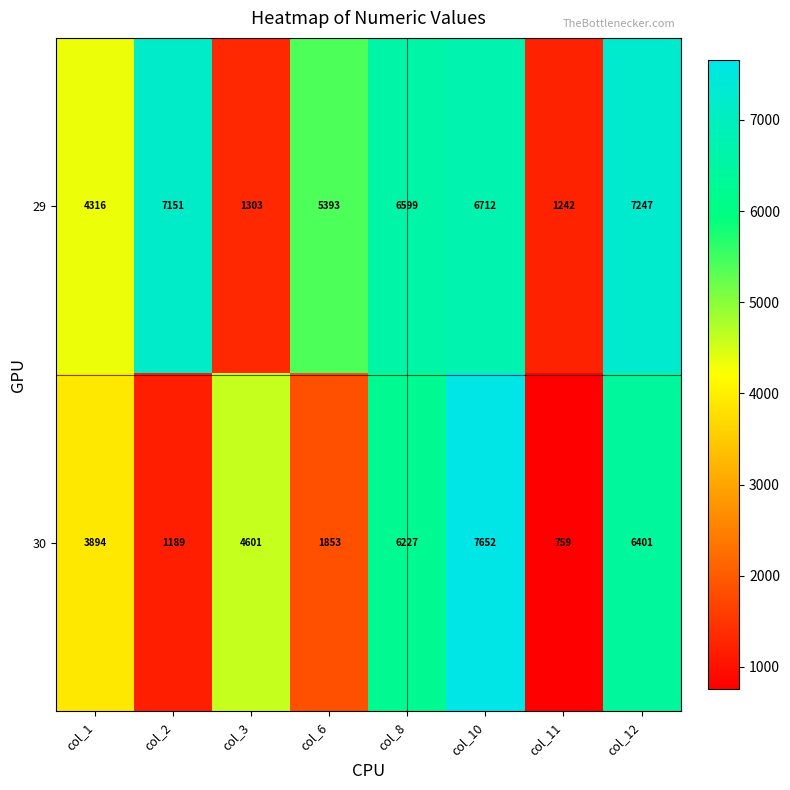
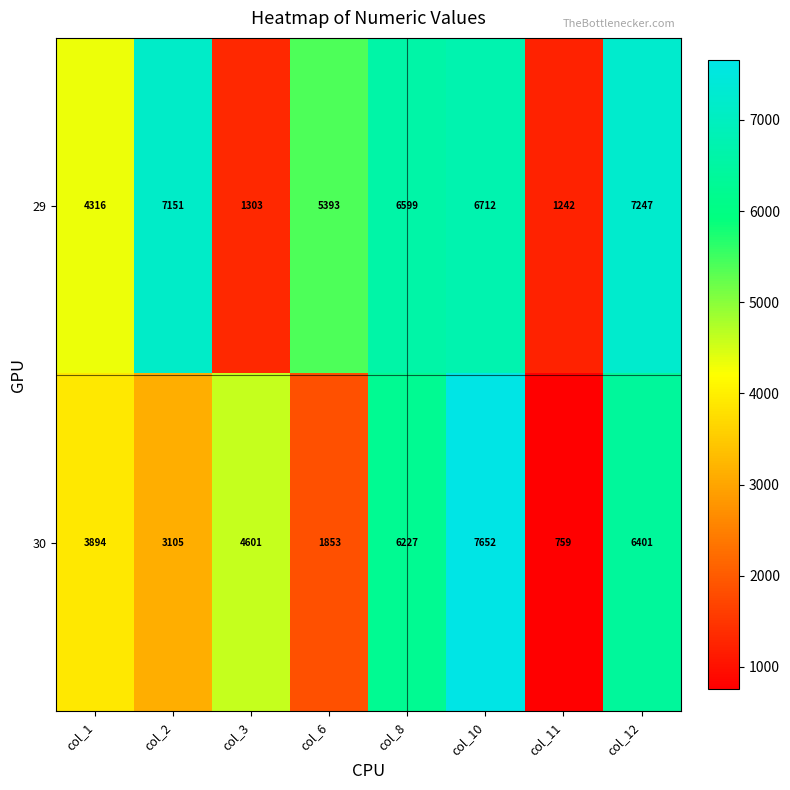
30, col_2: 1189 -> 3105
